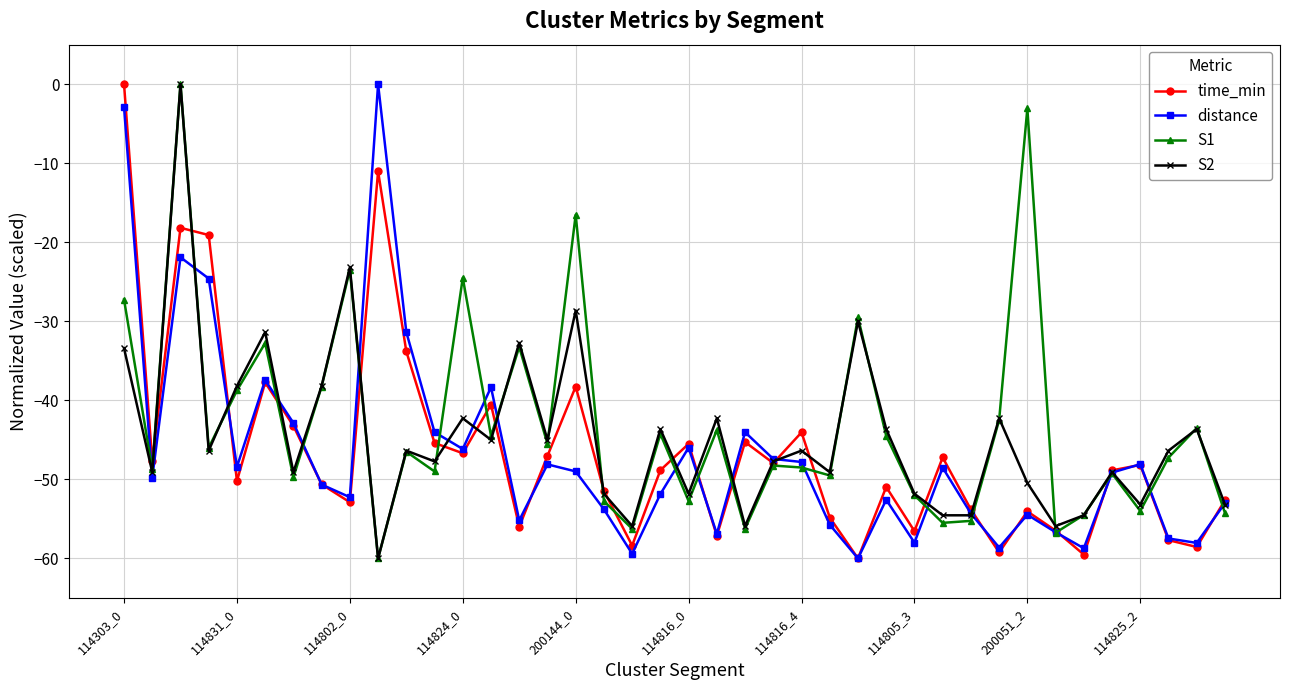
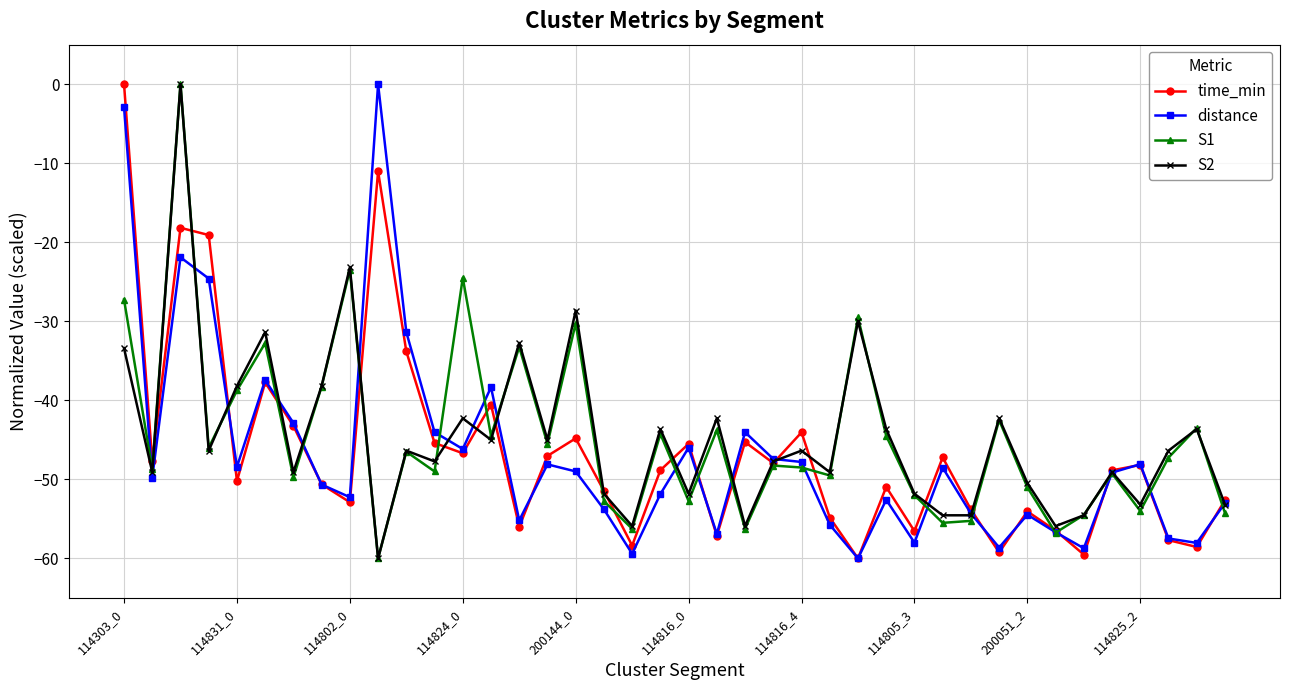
time_min, 200144_0: -38 -> -45
S1, 200144_0: -17 -> -30
S1, 200051_2: -3 -> -51
